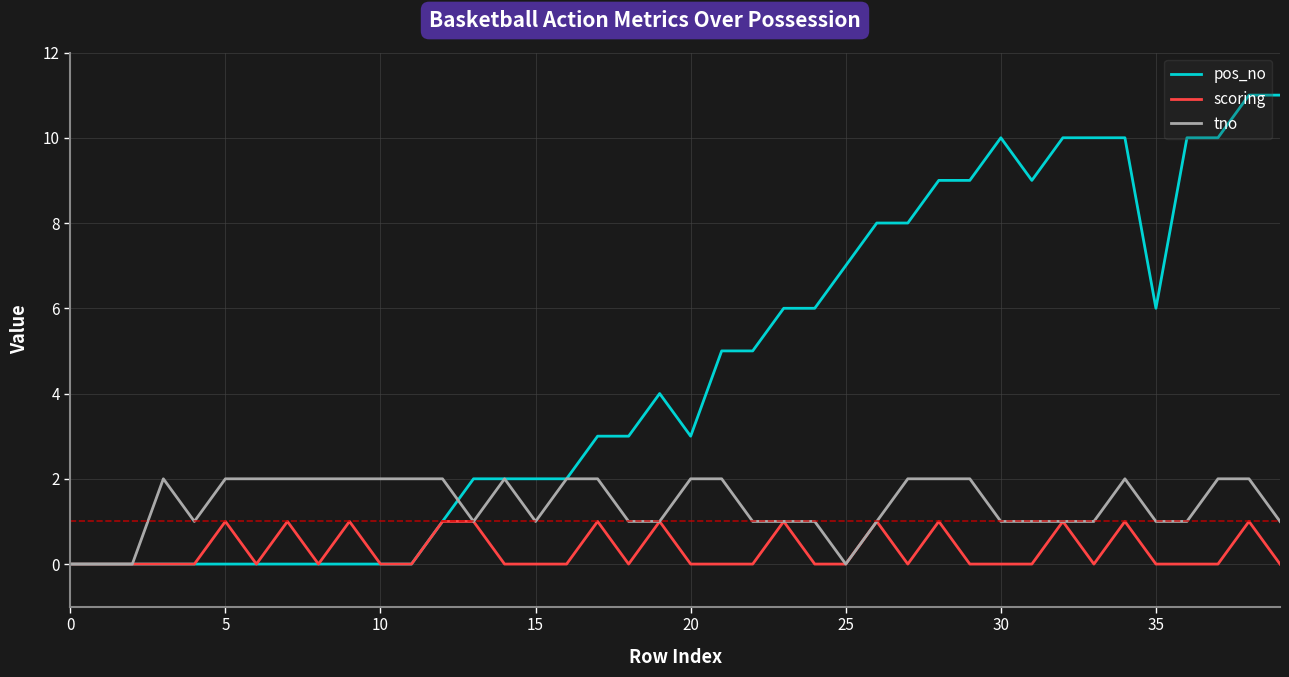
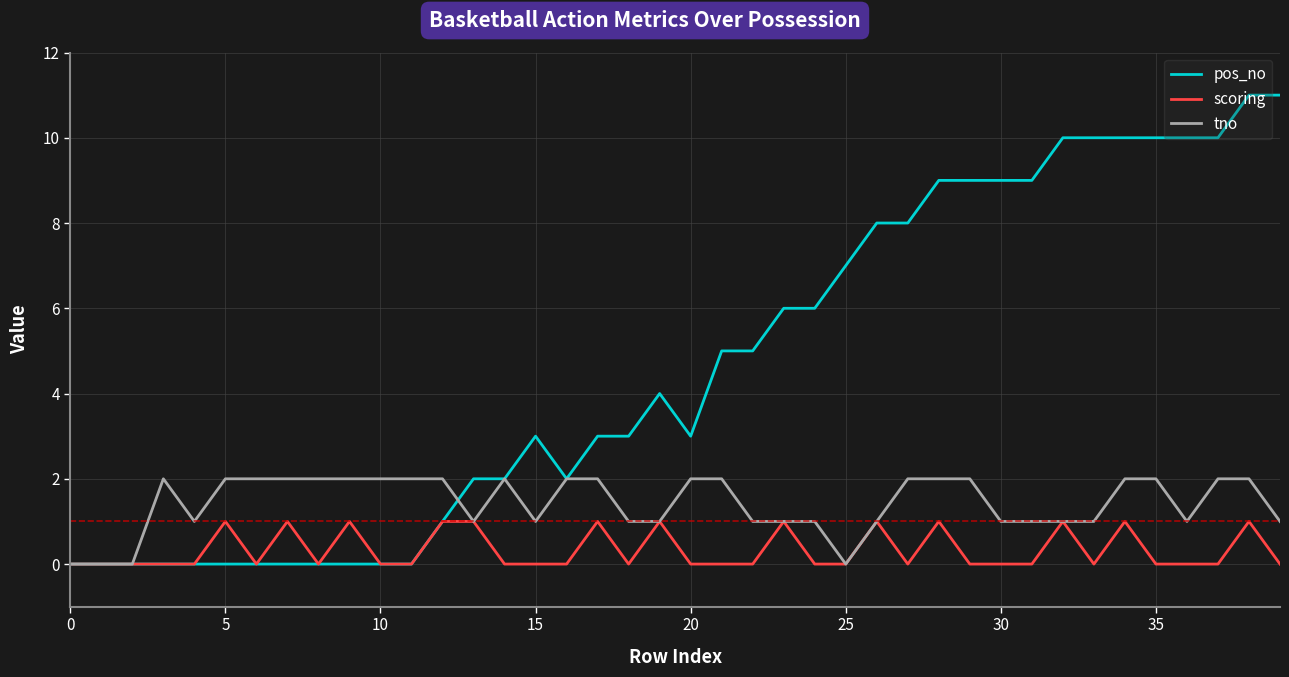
pos_no, 15: 2 -> 3
pos_no, 30: 10 -> 9
pos_no, 35: 6 -> 10
tno, 35: 1 -> 2
